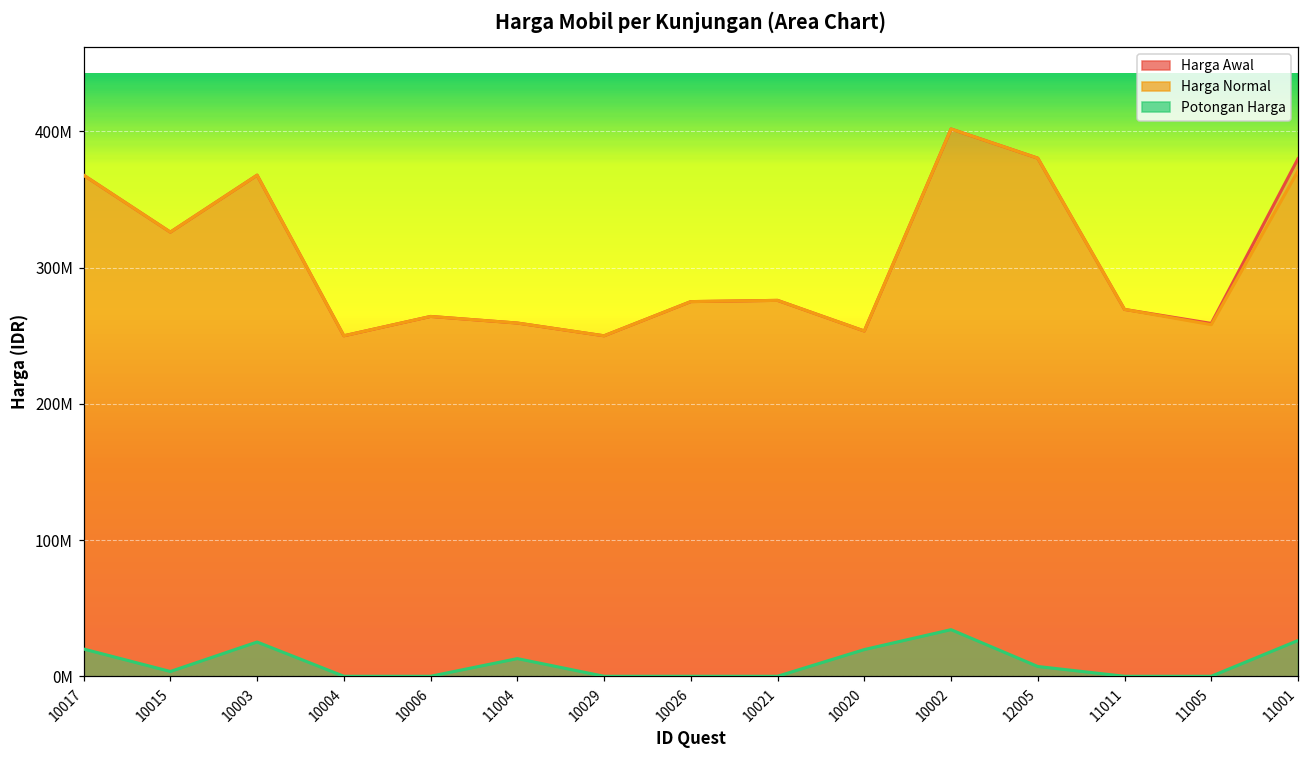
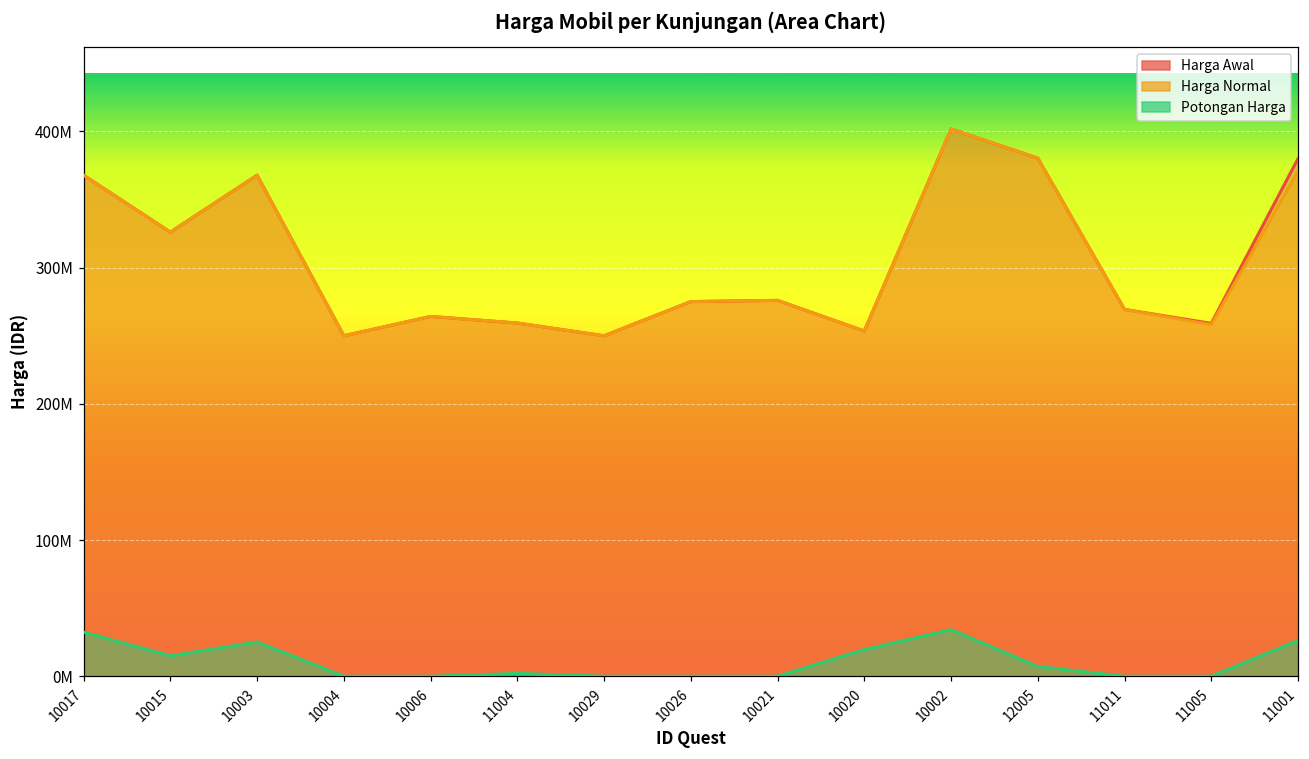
Potongan Harga, 10017: 20000000 -> 32000000
Potongan Harga, 10015: 4000000 -> 15000000
Potongan Harga, 11004: 13000000 -> 2000000
